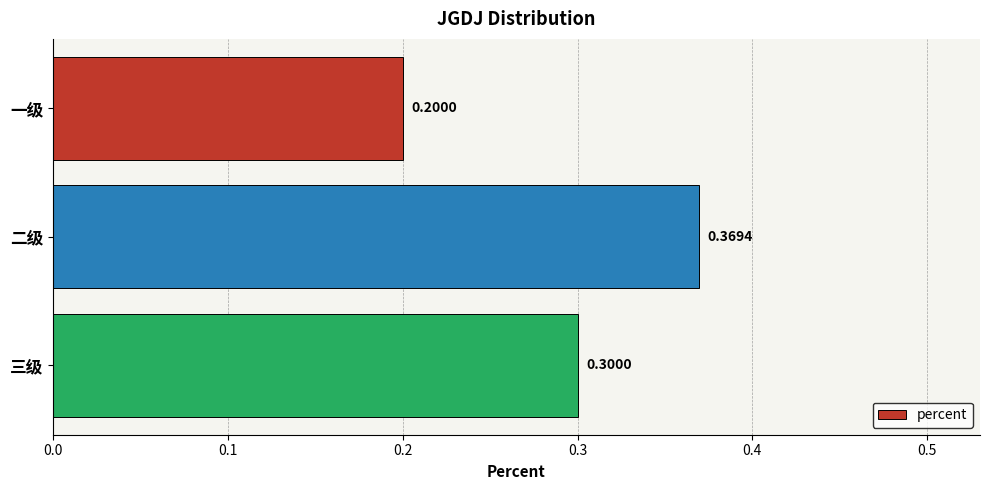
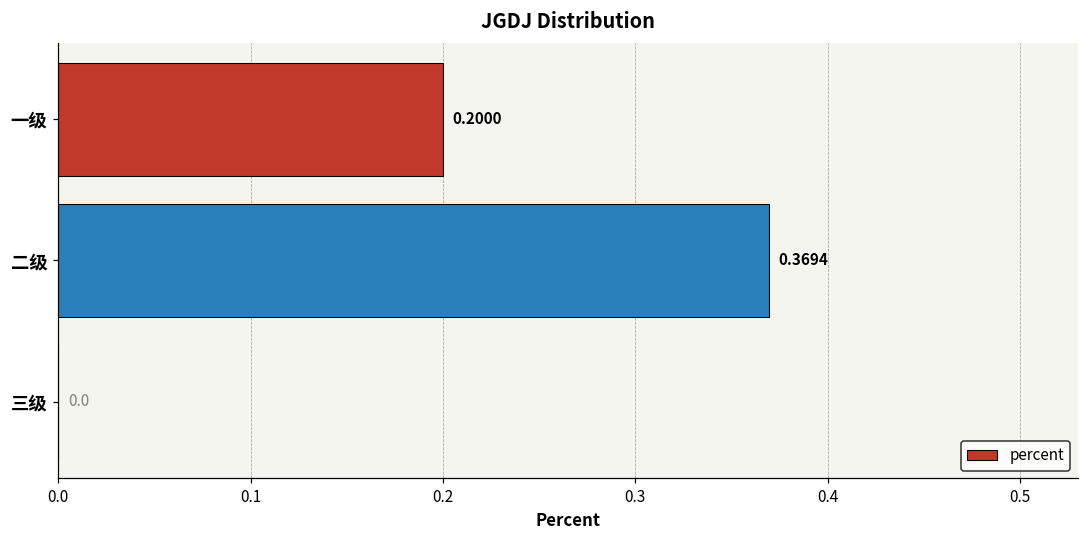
三级: 0.3000 -> 0.0
